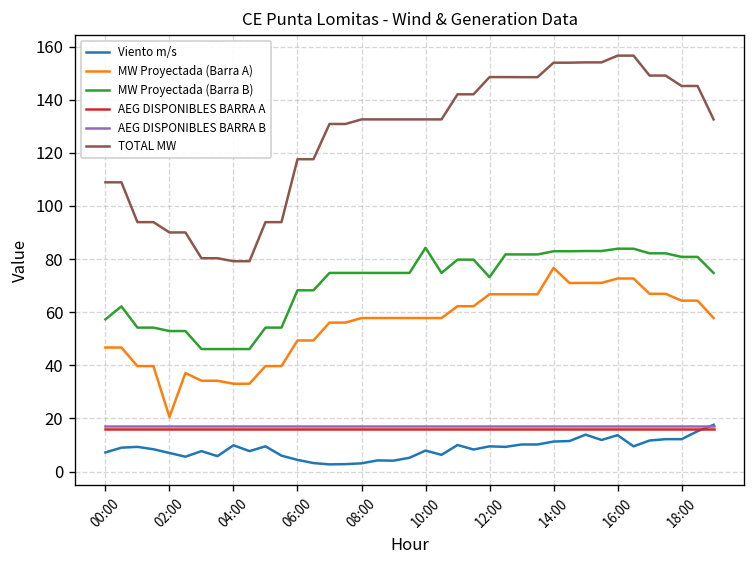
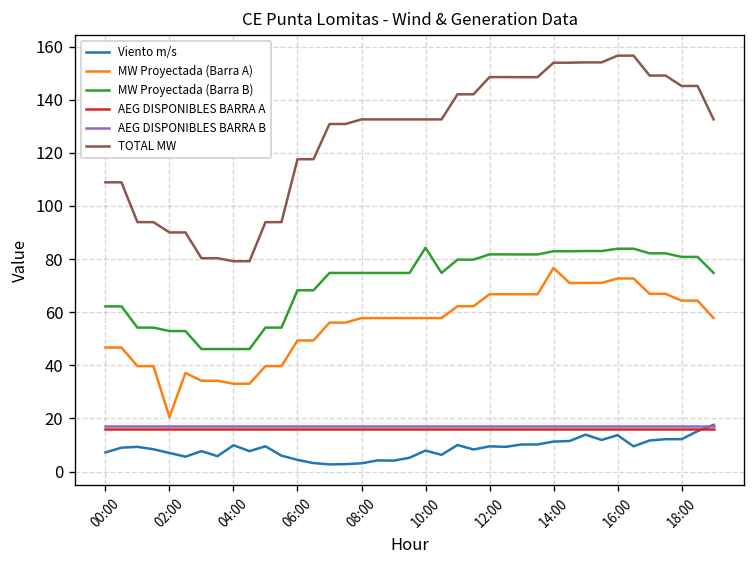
MW Proyectada (Barra B), 00:00: 57 -> 62
MW Proyectada (Barra B), 12:00: 73 -> 82
